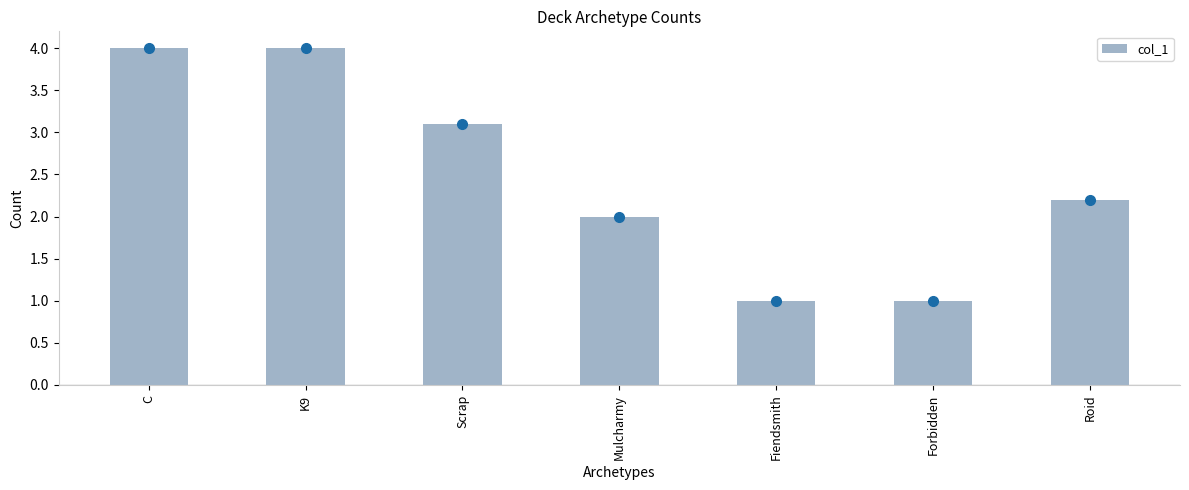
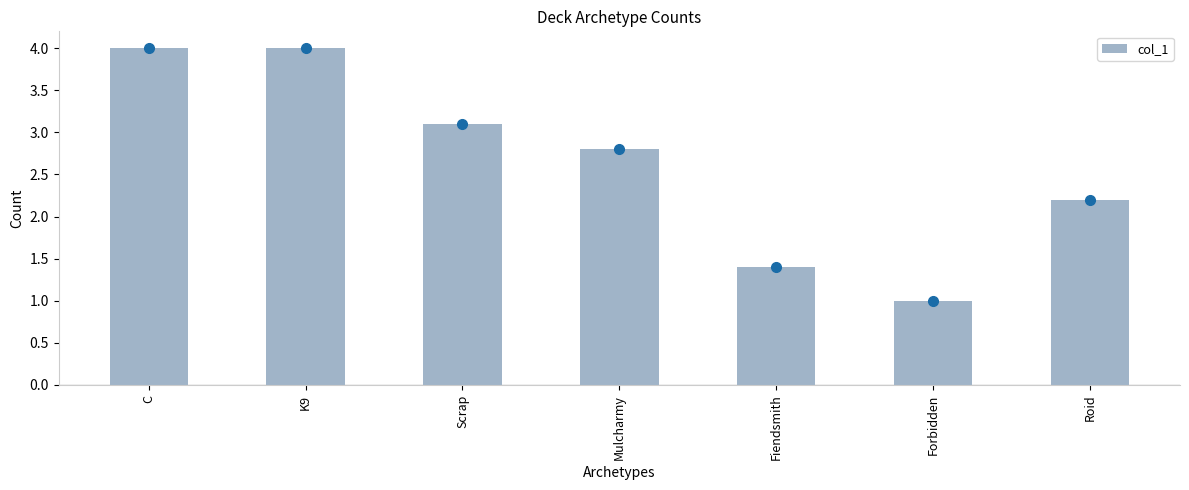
col_1, Mulcharmy: 2.0 -> 2.8
col_1, Fiendsmith: 1.0 -> 1.4
